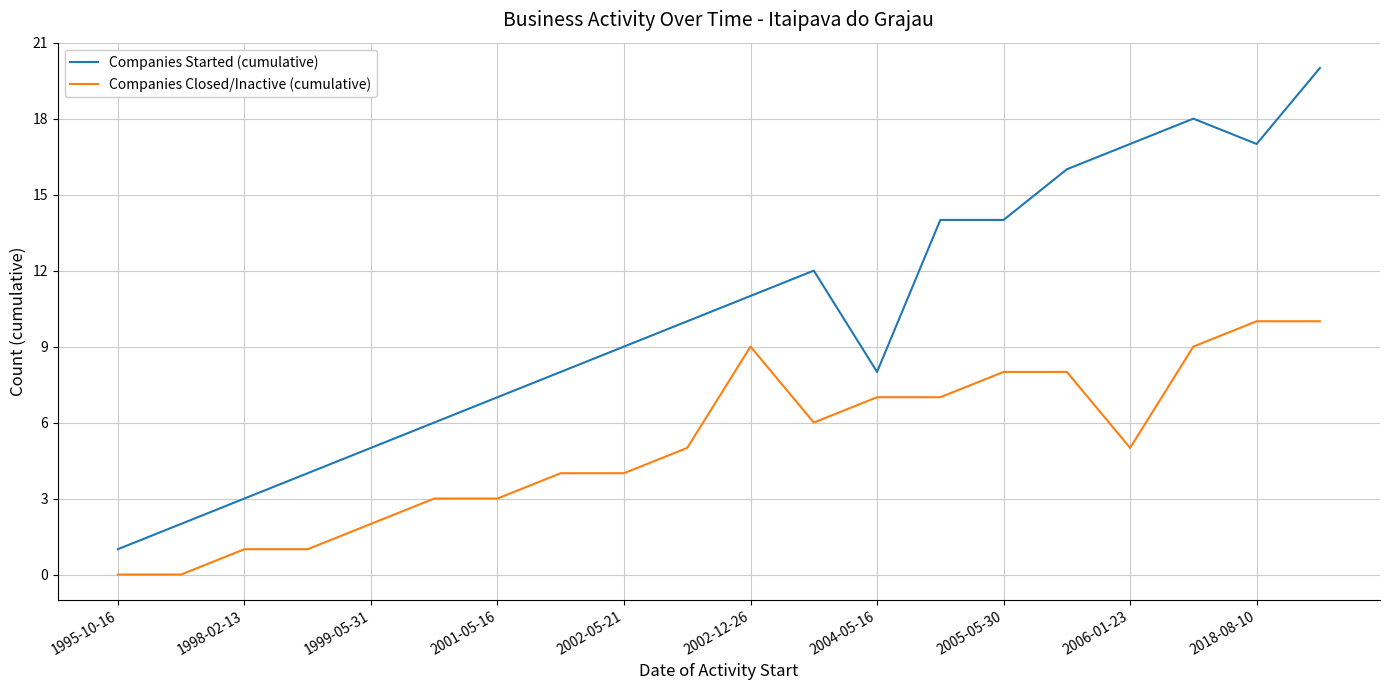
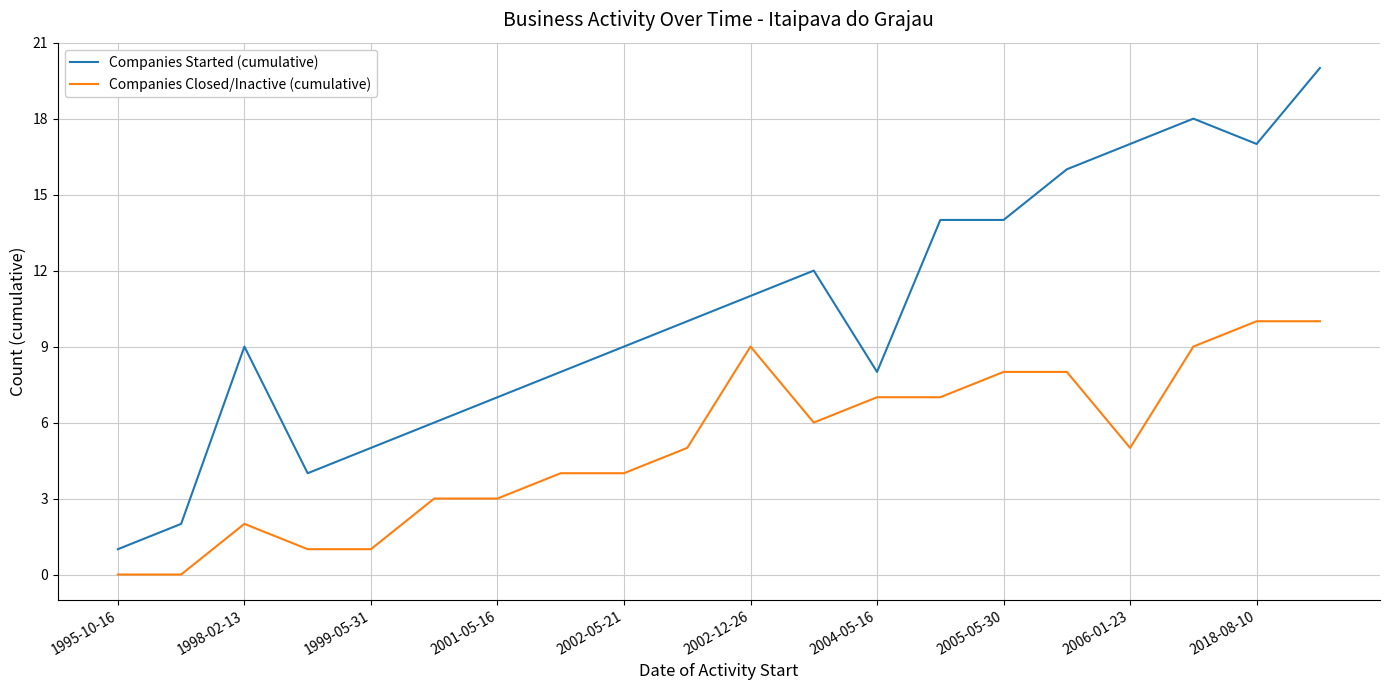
Companies Started (cumulative), 1998-02-13: 3 -> 9
Companies Closed/Inactive (cumulative), 1998-02-13: 1 -> 2
Companies Closed/Inactive (cumulative), 1999-05-31: 2 -> 1
